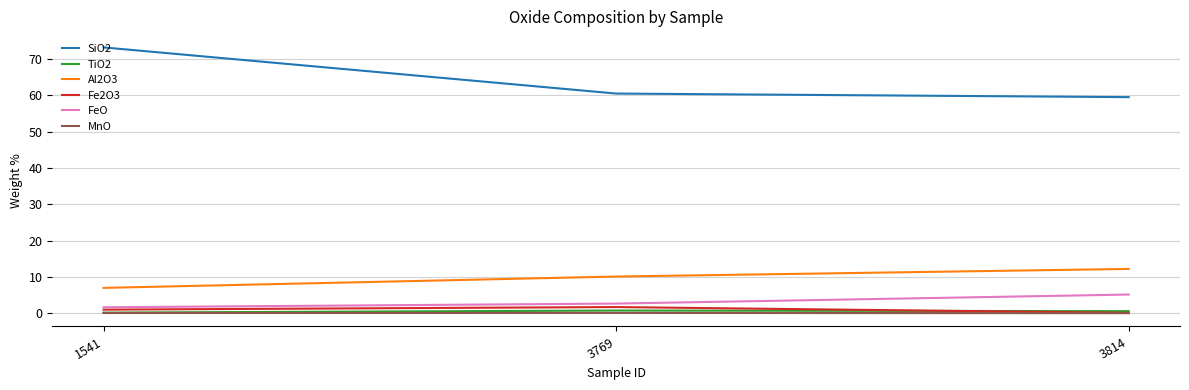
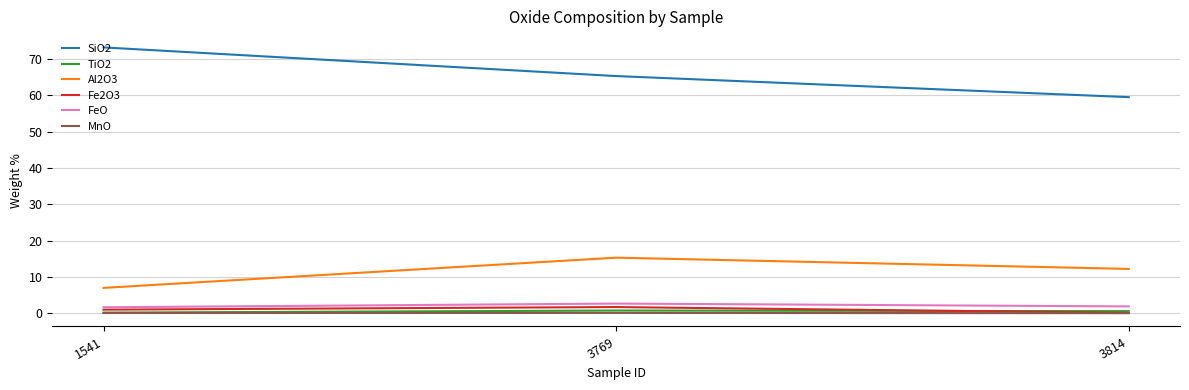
SiO2, 3769: 61 -> 65
Al2O3, 3769: 10 -> 15
FeO, 3814: 5 -> 2
